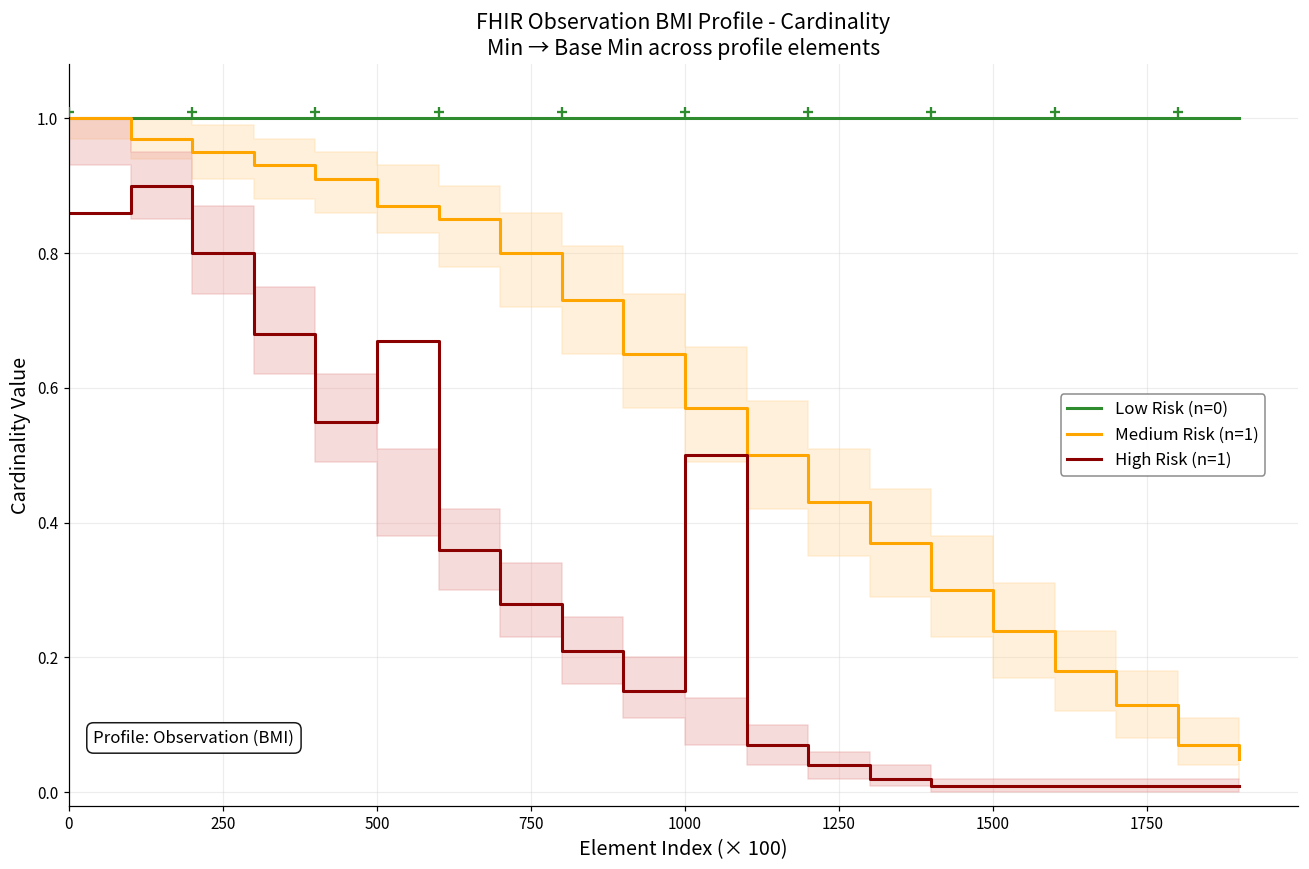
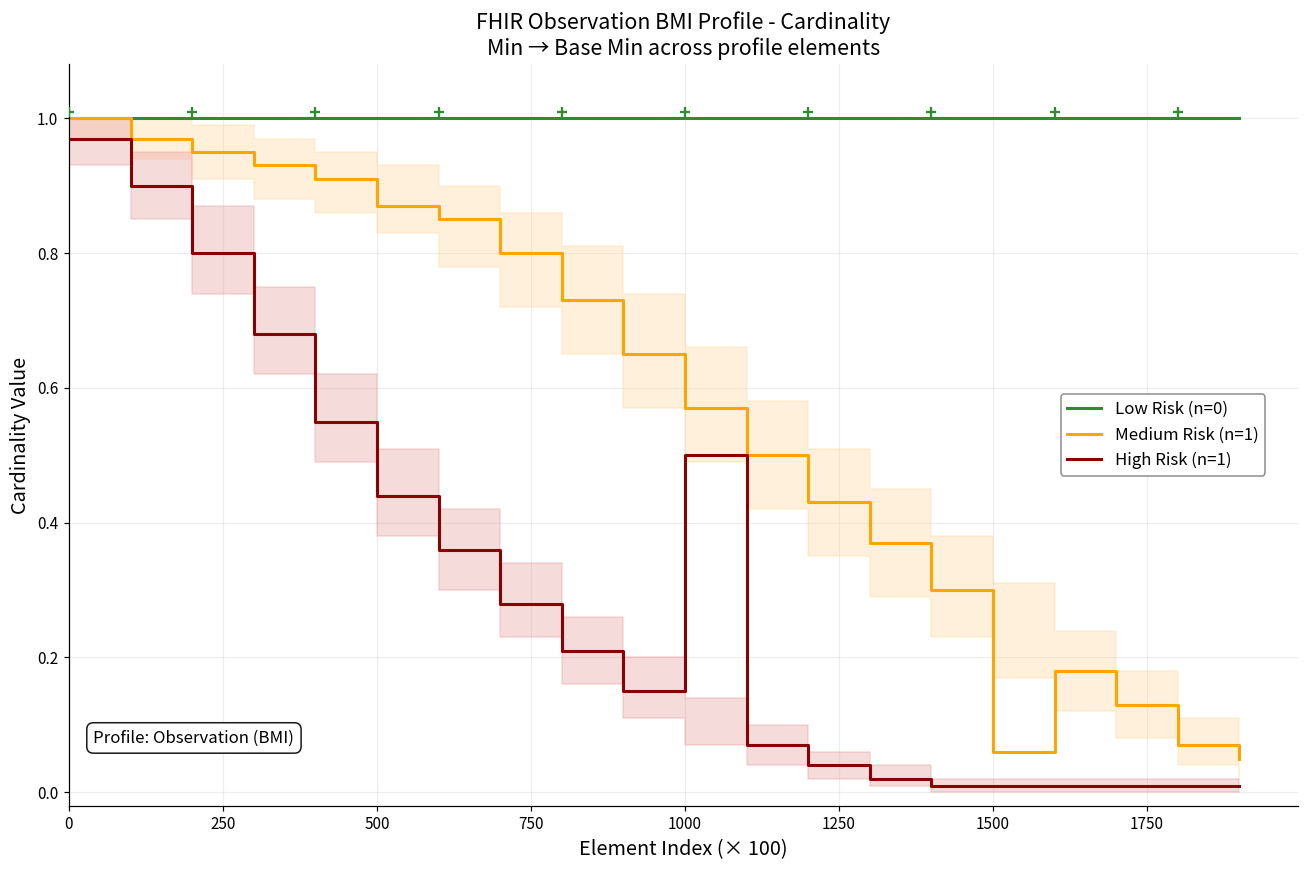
High Risk (n=1), 0: 0.86 -> 0.97
High Risk (n=1), 500: 0.67 -> 0.44
Medium Risk (n=1), 1500: 0.24 -> 0.06
